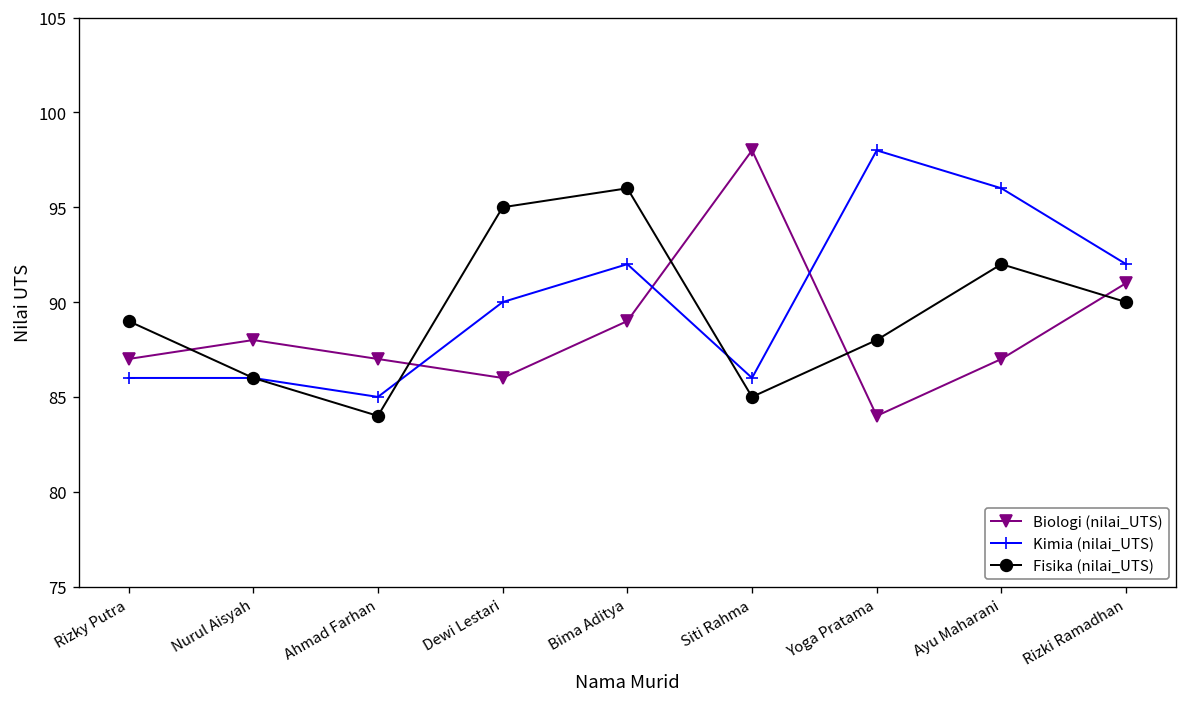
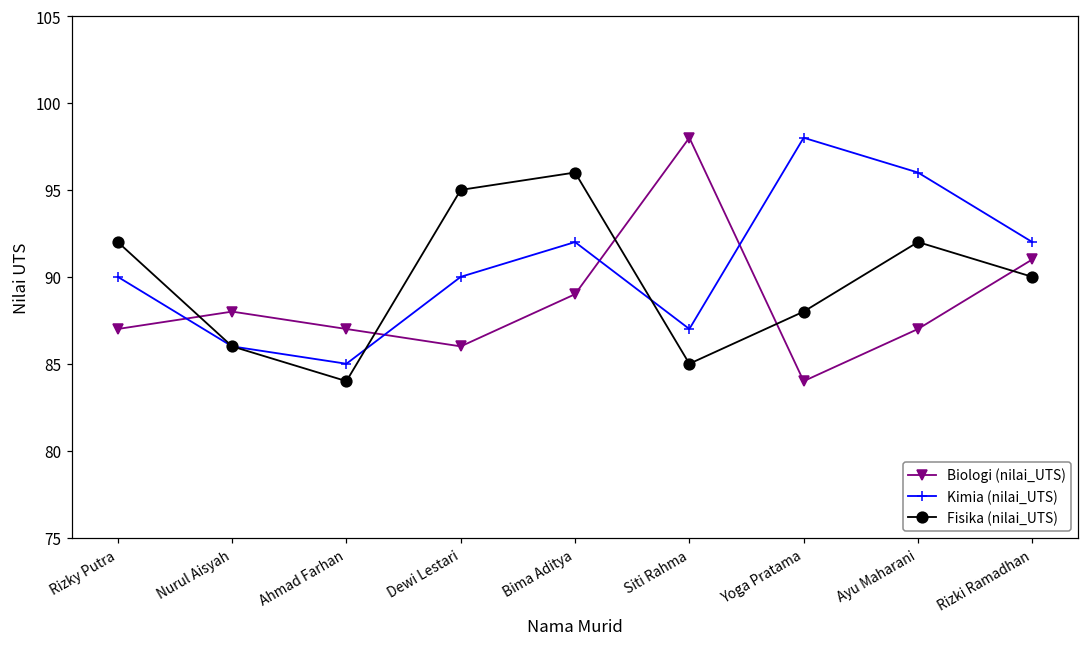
Kimia (nilai_UTS), Rizky Putra: 86 -> 90
Fisika (nilai_UTS), Rizky Putra: 89 -> 92
Kimia (nilai_UTS), Siti Rahma: 86 -> 87
